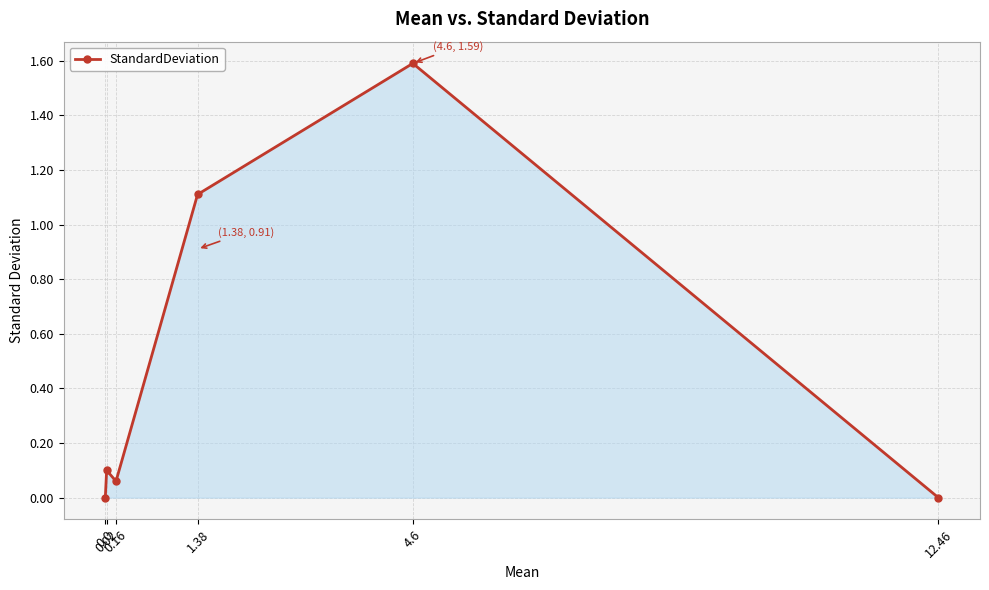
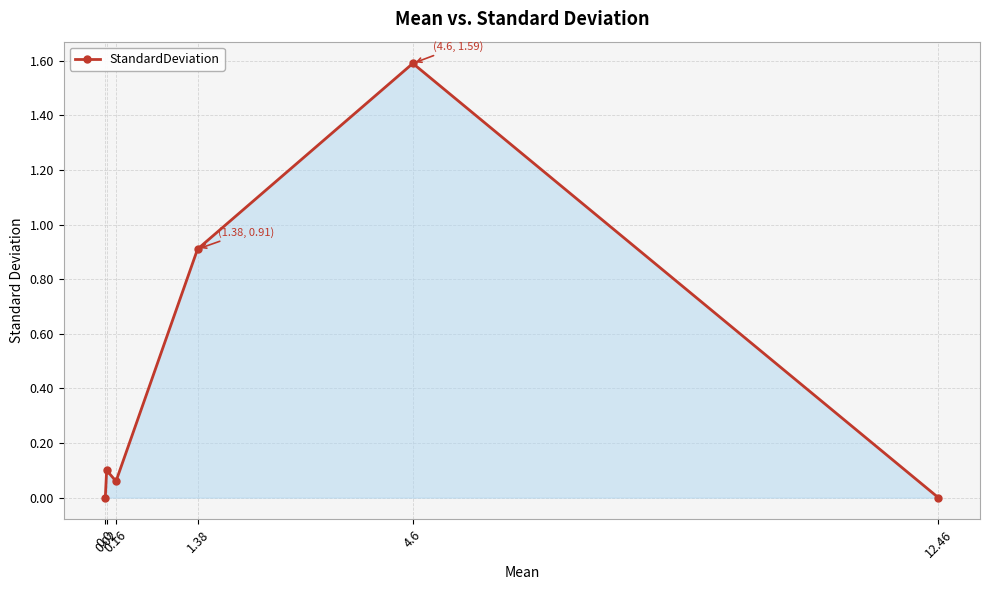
1.38: 1.11 -> 0.91
